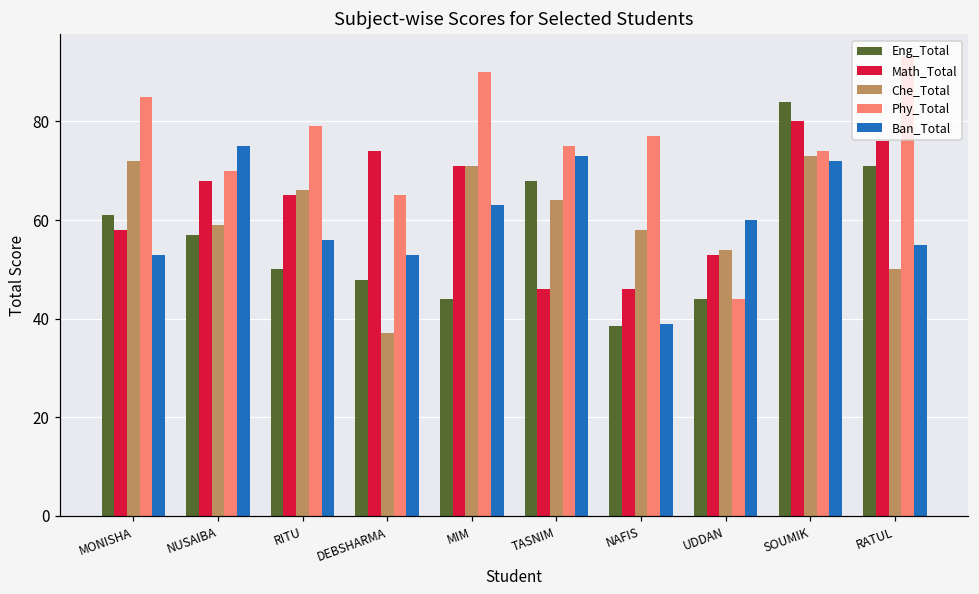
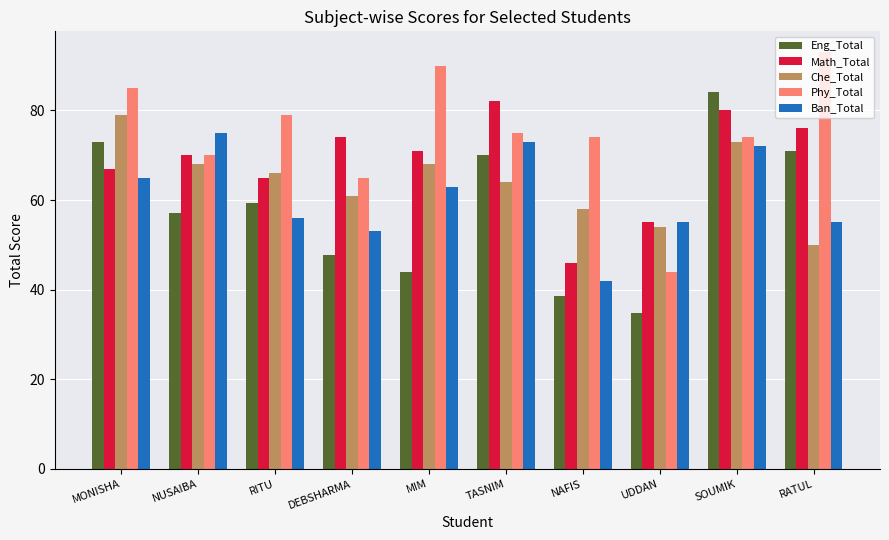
Eng_Total, MONISHA: 61 -> 73
Math_Total, MONISHA: 58 -> 67
Che_Total, MONISHA: 72 -> 79
Ban_Total, MONISHA: 53 -> 65
Math_Total, NUSAIBA: 68 -> 70
Che_Total, NUSAIBA: 59 -> 68
Eng_Total, RITU: 50 -> 59
Che_Total, DEBSHARMA: 37 -> 61
Che_Total, MIM: 71 -> 68
Eng_Total, TASNIM: 68 -> 70
Math_Total, TASNIM: 46 -> 82
Phy_Total, NAFIS: 77 -> 74
Ban_Total, NAFIS: 39 -> 42
Eng_Total, UDDAN: 44 -> 35
Math_Total, UDDAN: 53 -> 55
Ban_Total, UDDAN: 60 -> 55
